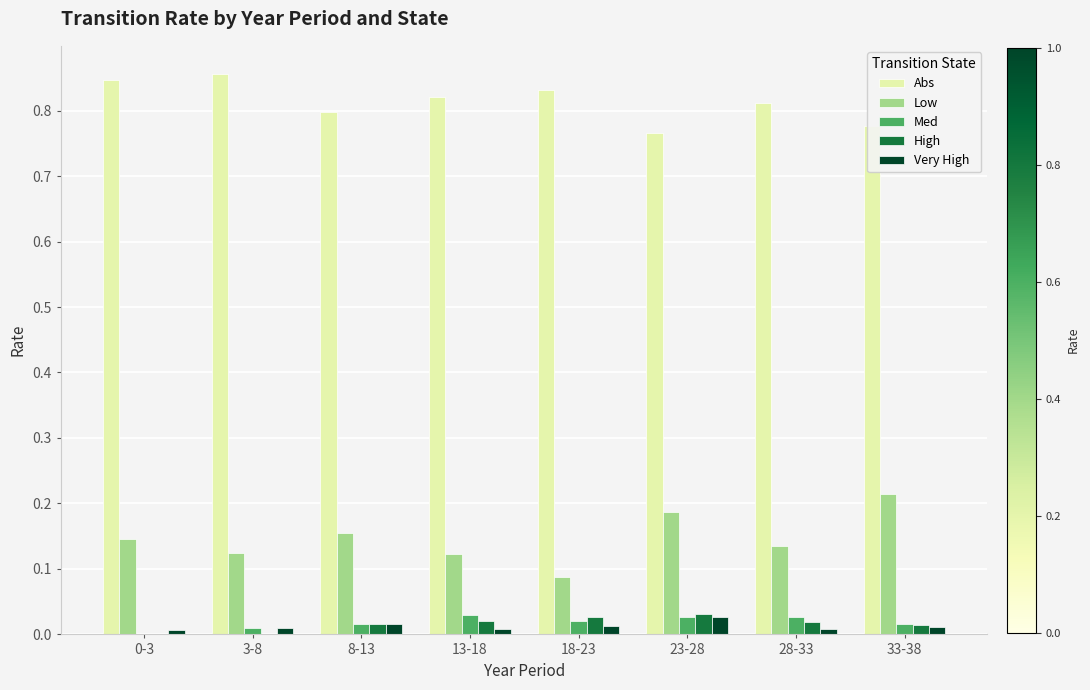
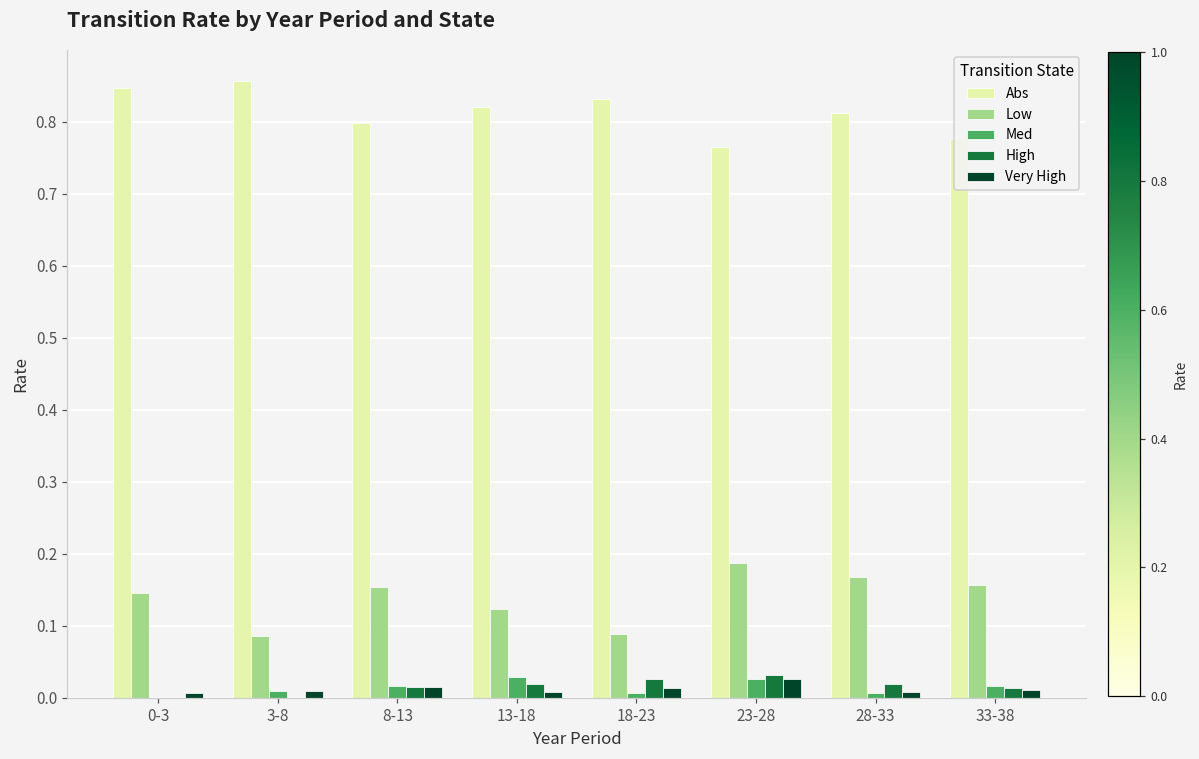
Low, 3-8: 0.12 -> 0.09
Med, 18-23: 0.02 -> 0.01
Low, 28-33: 0.13 -> 0.17
Med, 28-33: 0.03 -> 0.01
Low, 33-38: 0.21 -> 0.16
